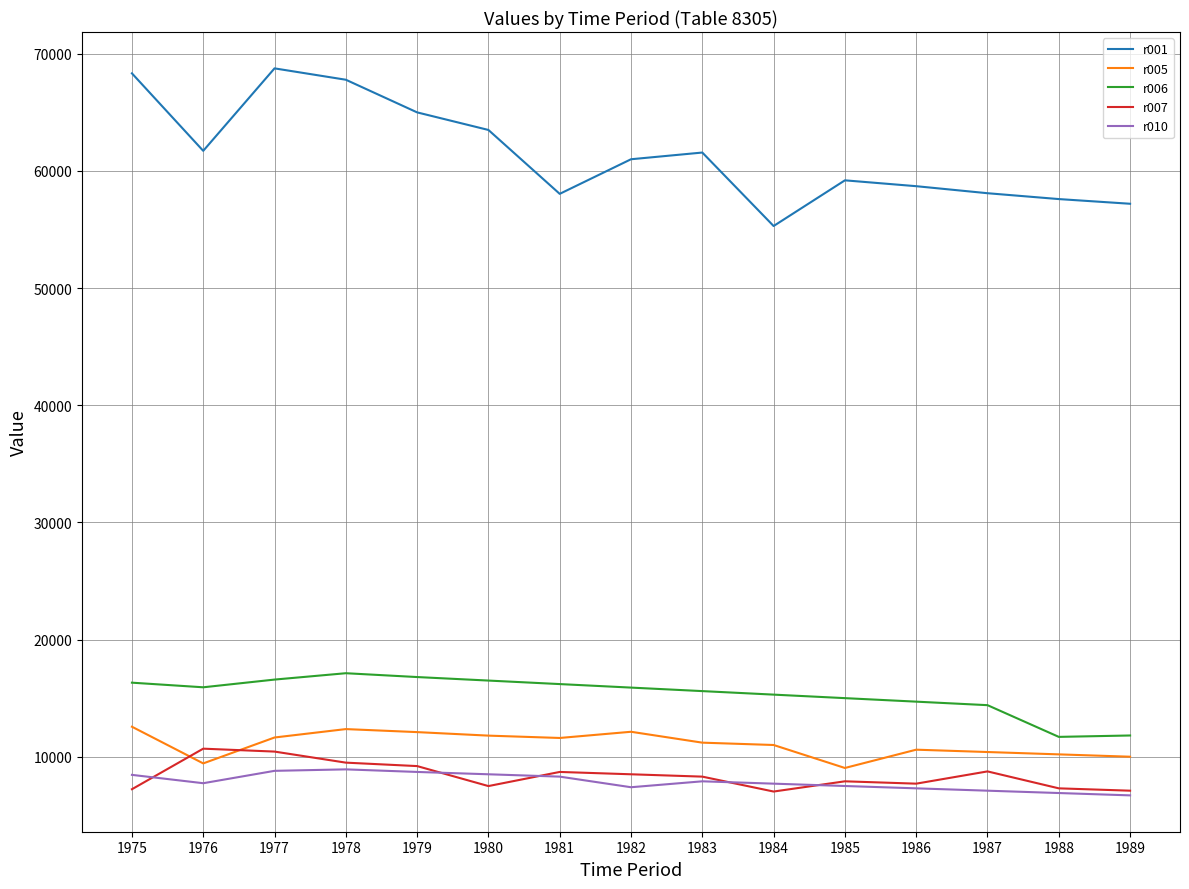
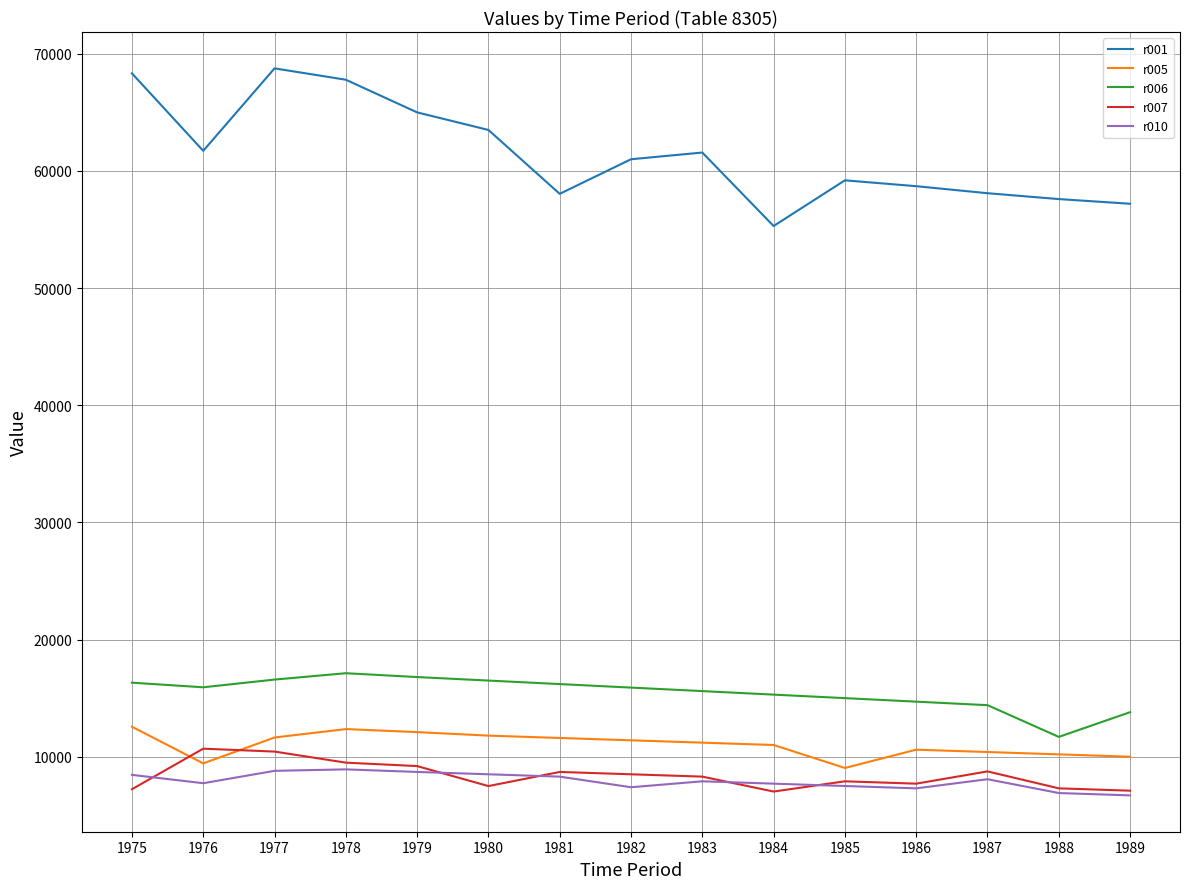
r005, 1982: 12100 -> 11400
r010, 1987: 7100 -> 8100
r006, 1989: 11800 -> 13800
